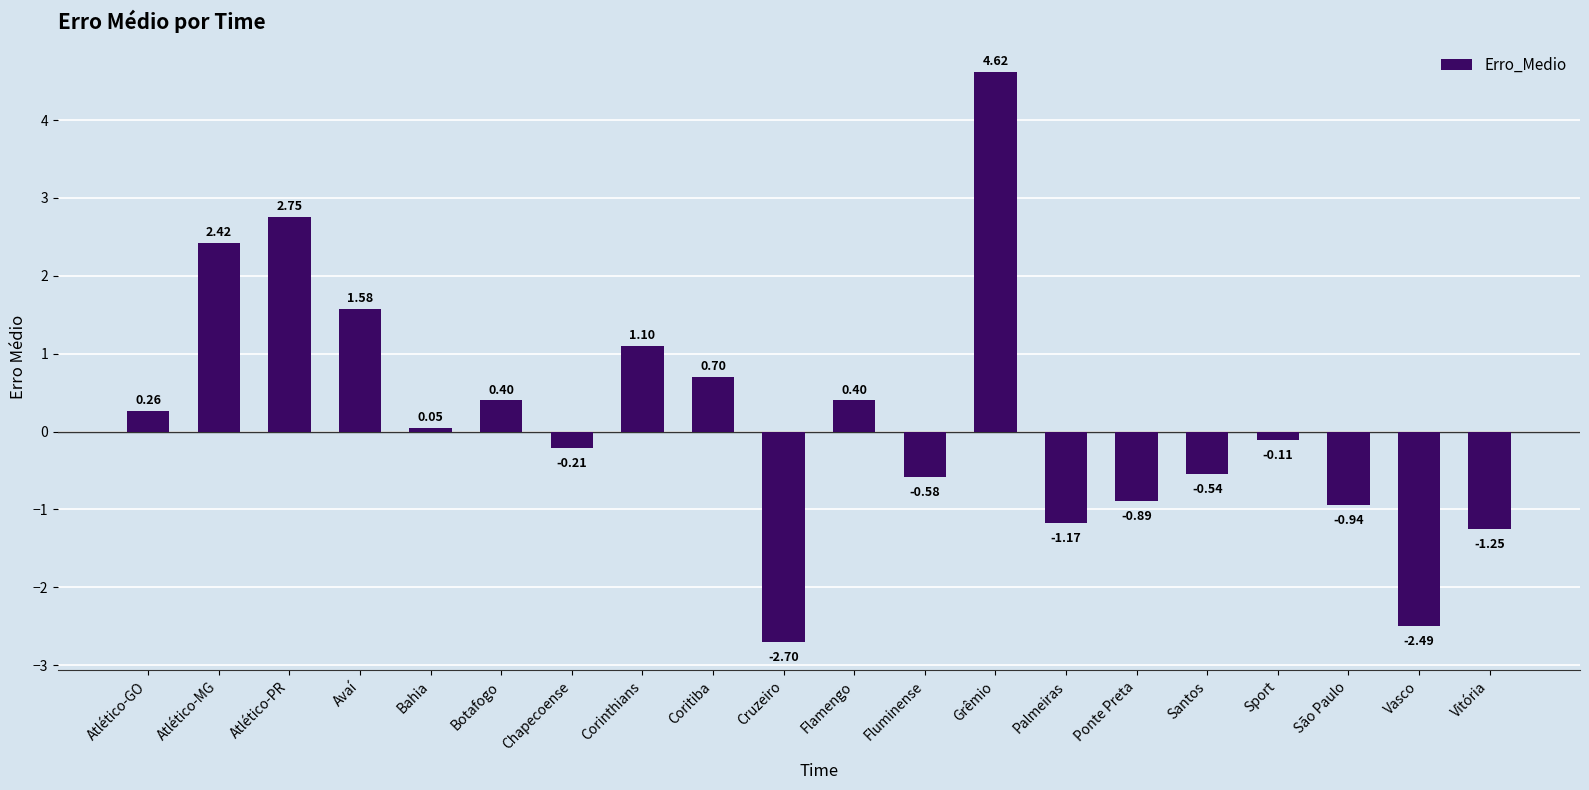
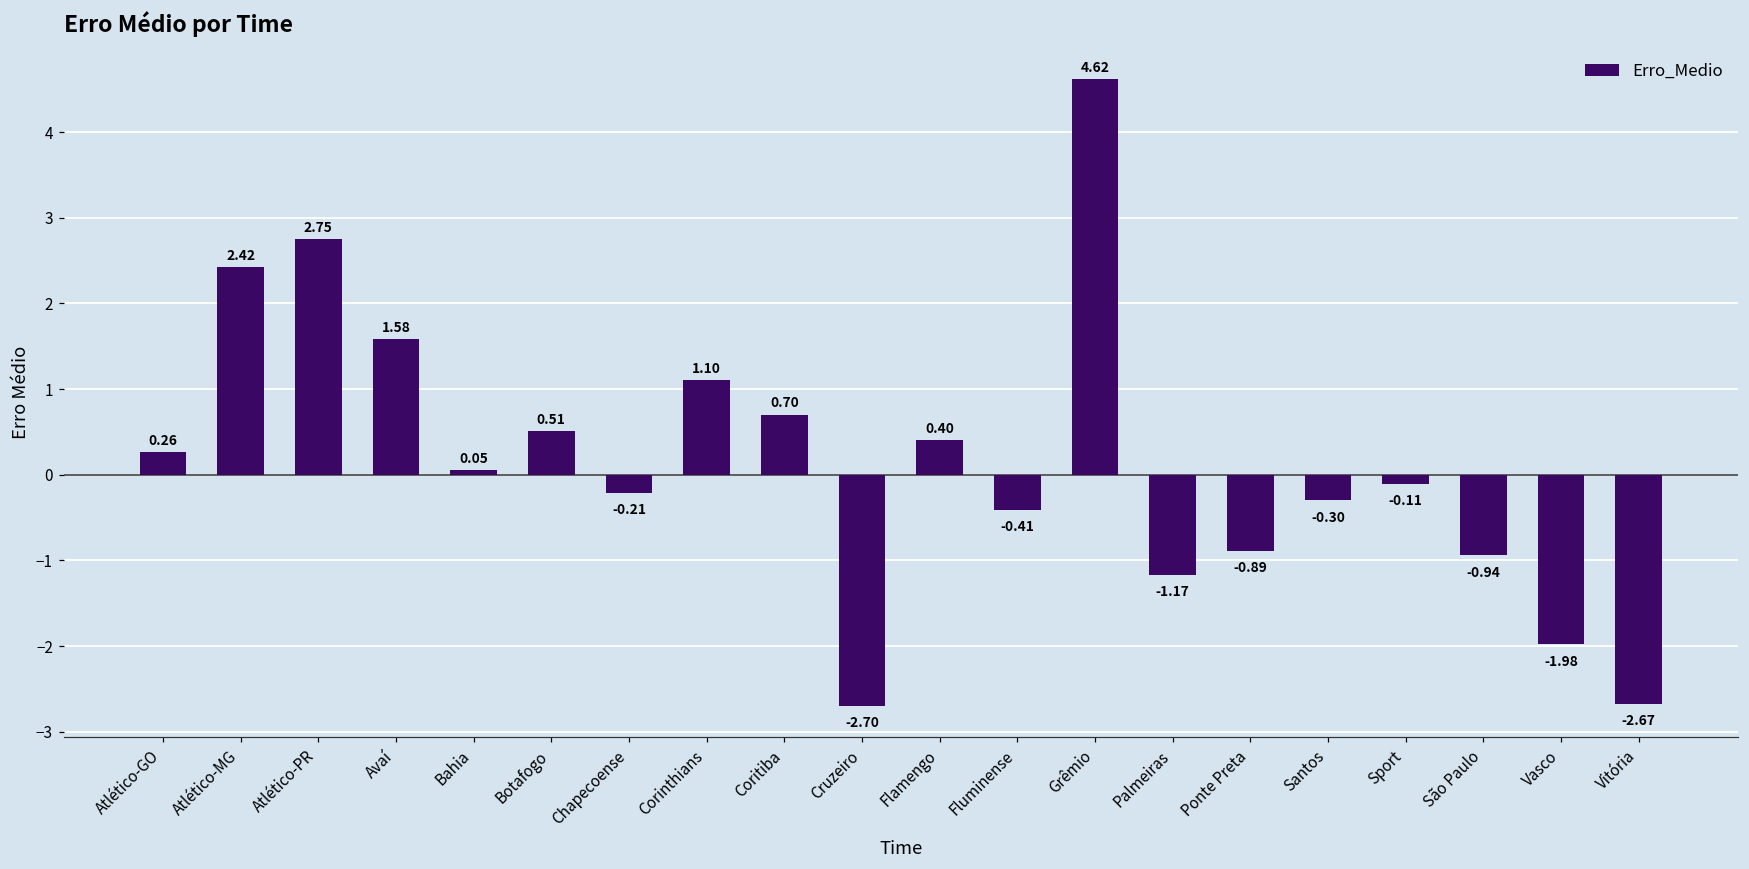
Botafogo: 0.40 -> 0.51
Fluminense: -0.58 -> -0.41
Santos: -0.54 -> -0.30
Vasco: -2.49 -> -1.98
Vitória: -1.25 -> -2.67
